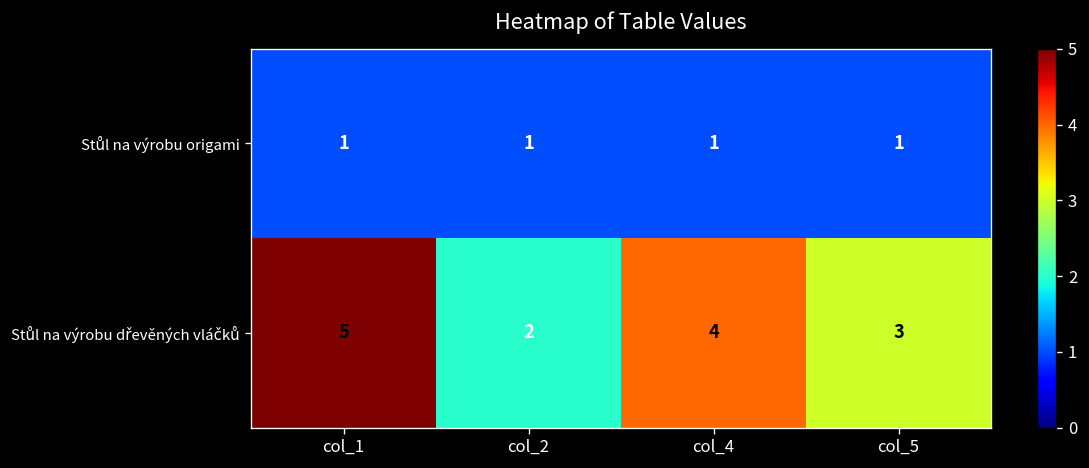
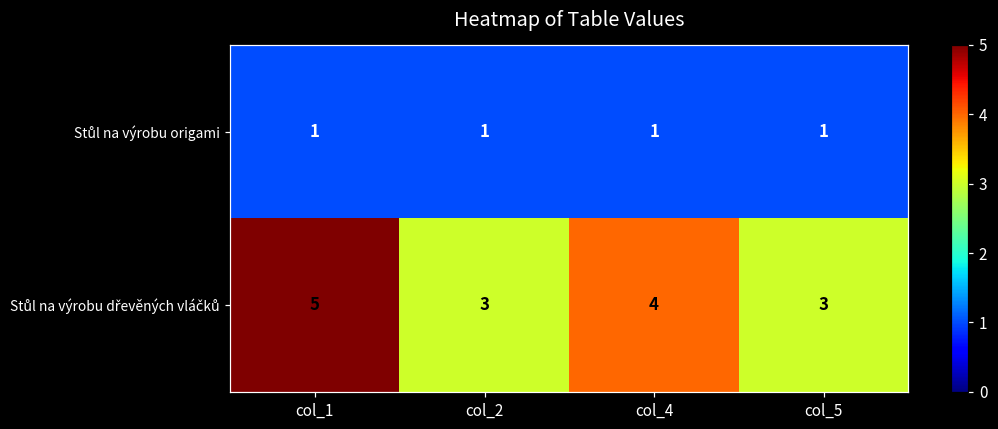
Stůl na výrobu dřevěných vláčků, col_2: 2 -> 3
